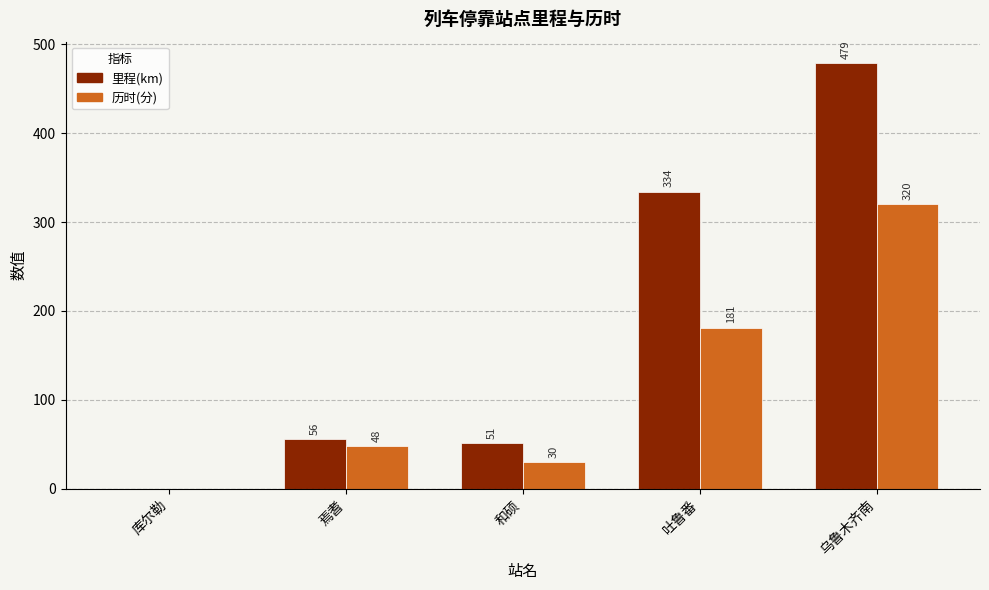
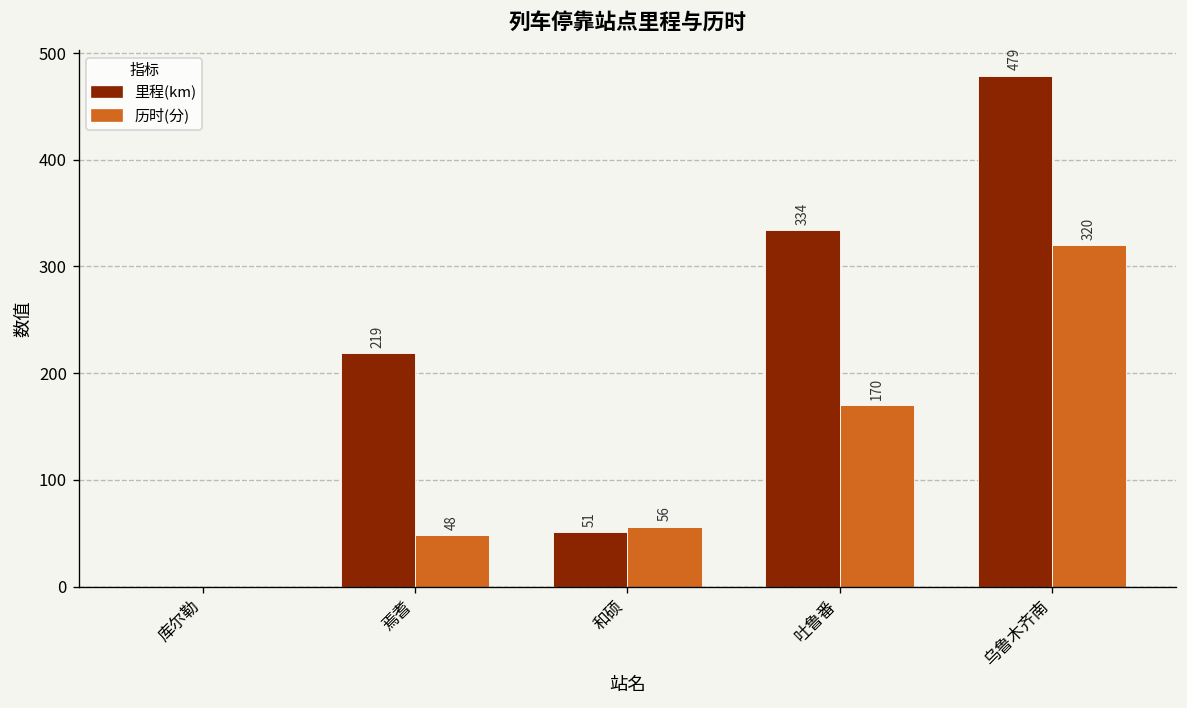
里程(km), 焉耆: 56 -> 219
历时(分), 和硕: 30 -> 56
历时(分), 吐鲁番: 181 -> 170
